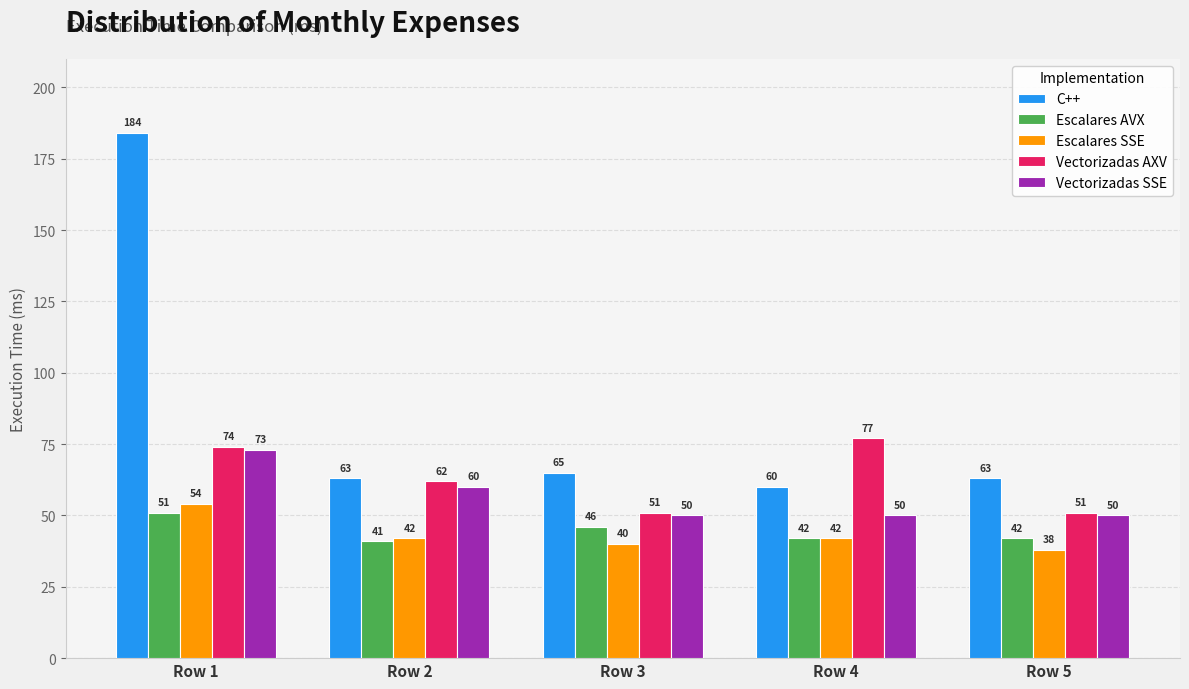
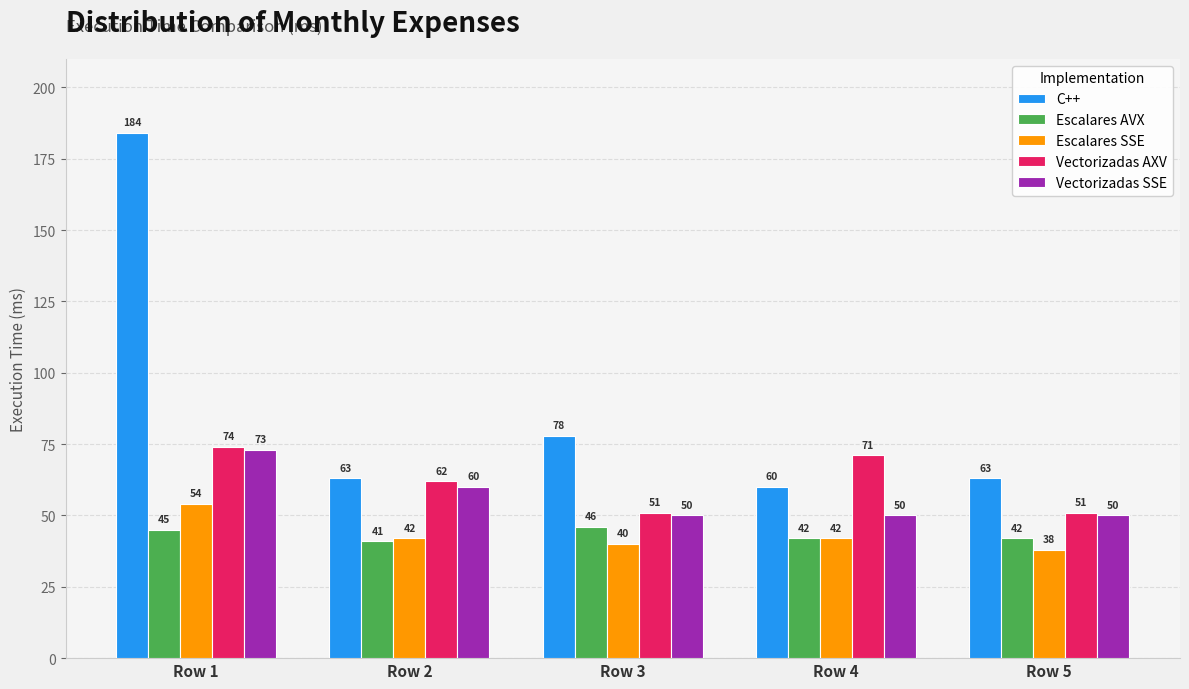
Escalares AVX, Row 1: 51 -> 45
C++, Row 3: 65 -> 78
Vectorizadas AXV, Row 4: 77 -> 71
